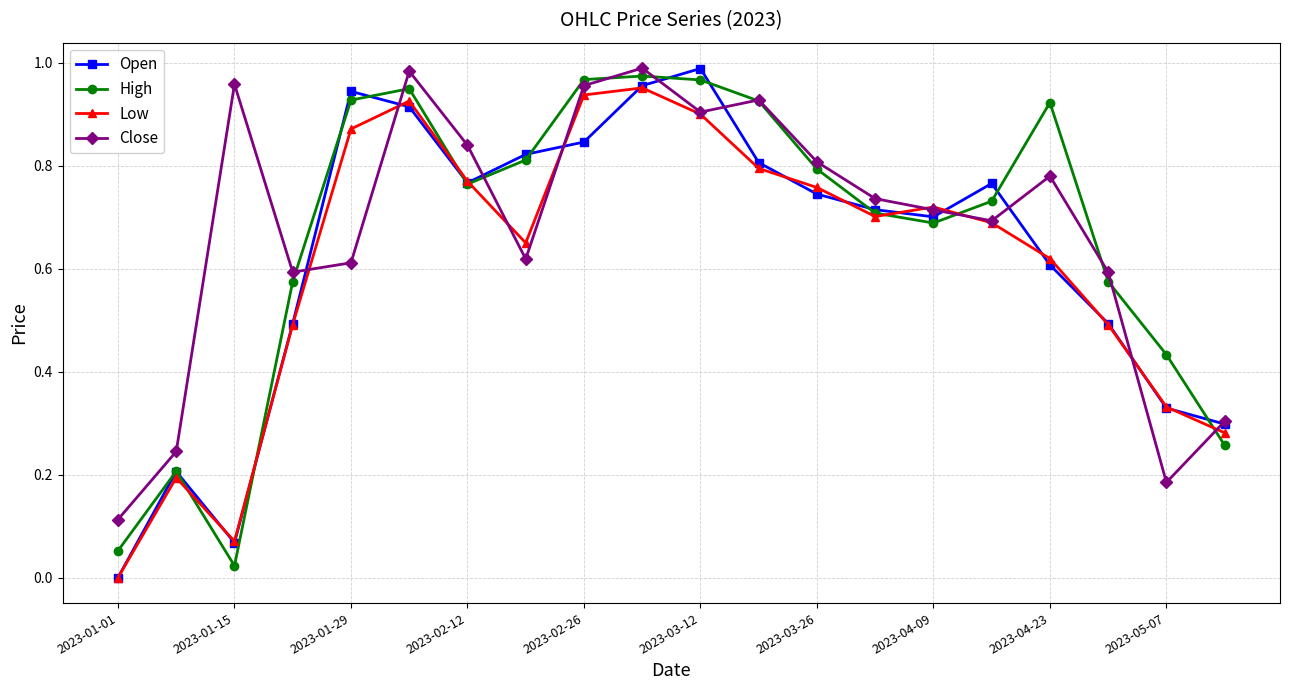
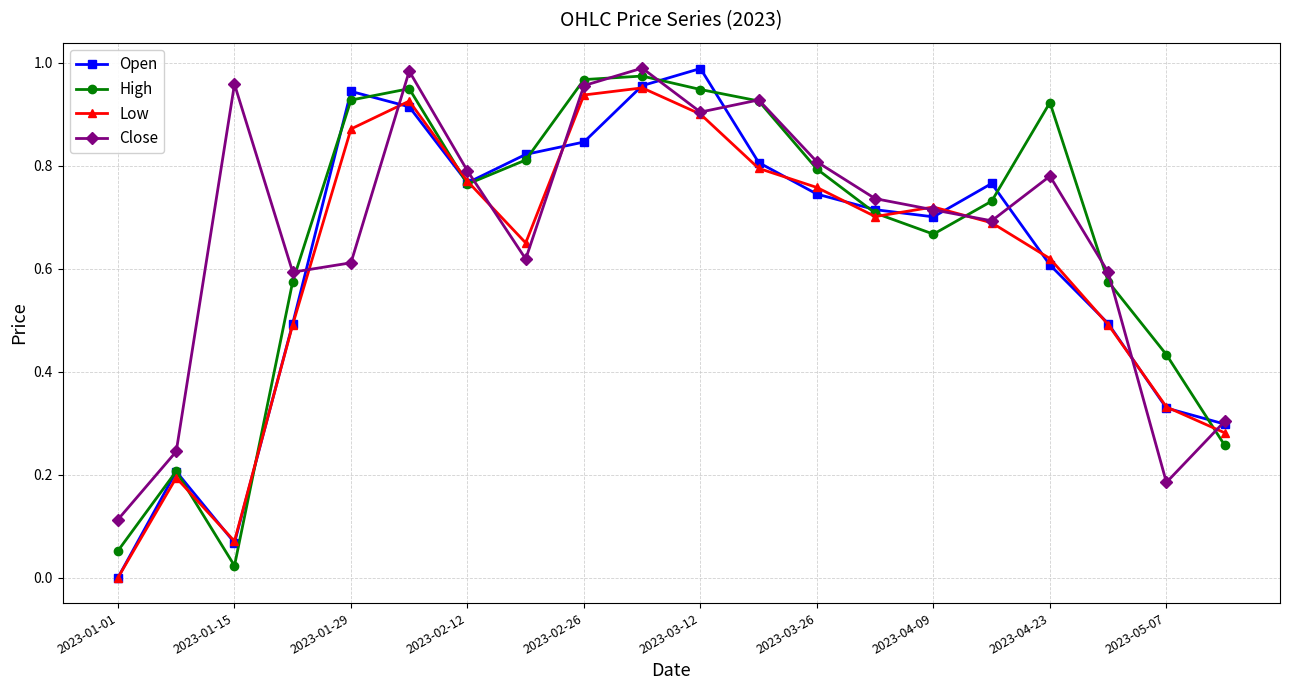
Close, 2023-02-12: 0.84 -> 0.79
High, 2023-03-12: 0.97 -> 0.95
High, 2023-04-09: 0.69 -> 0.67
